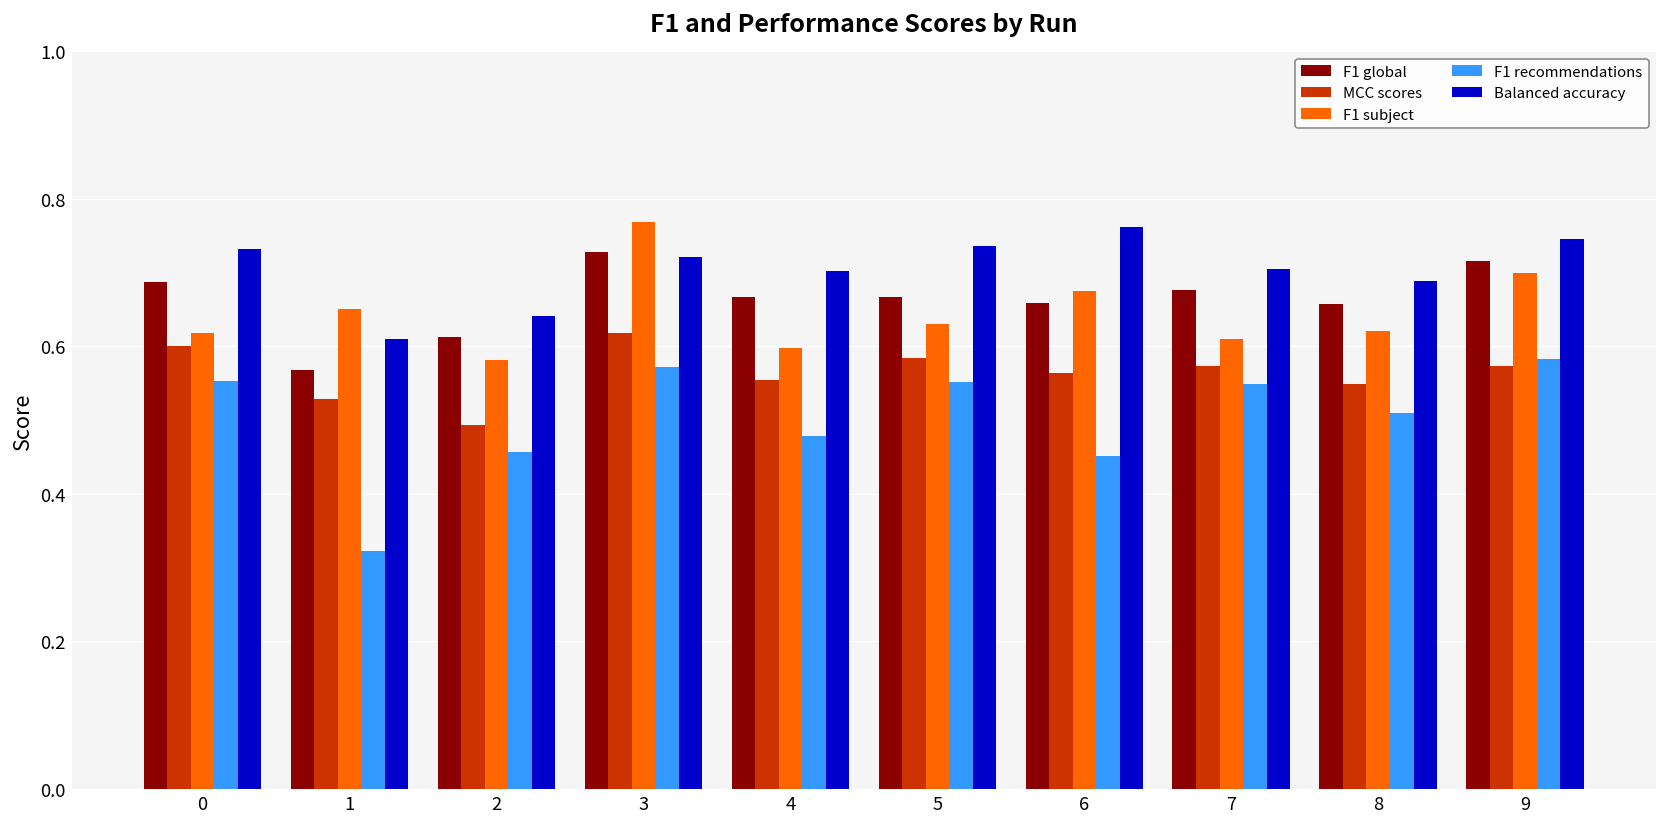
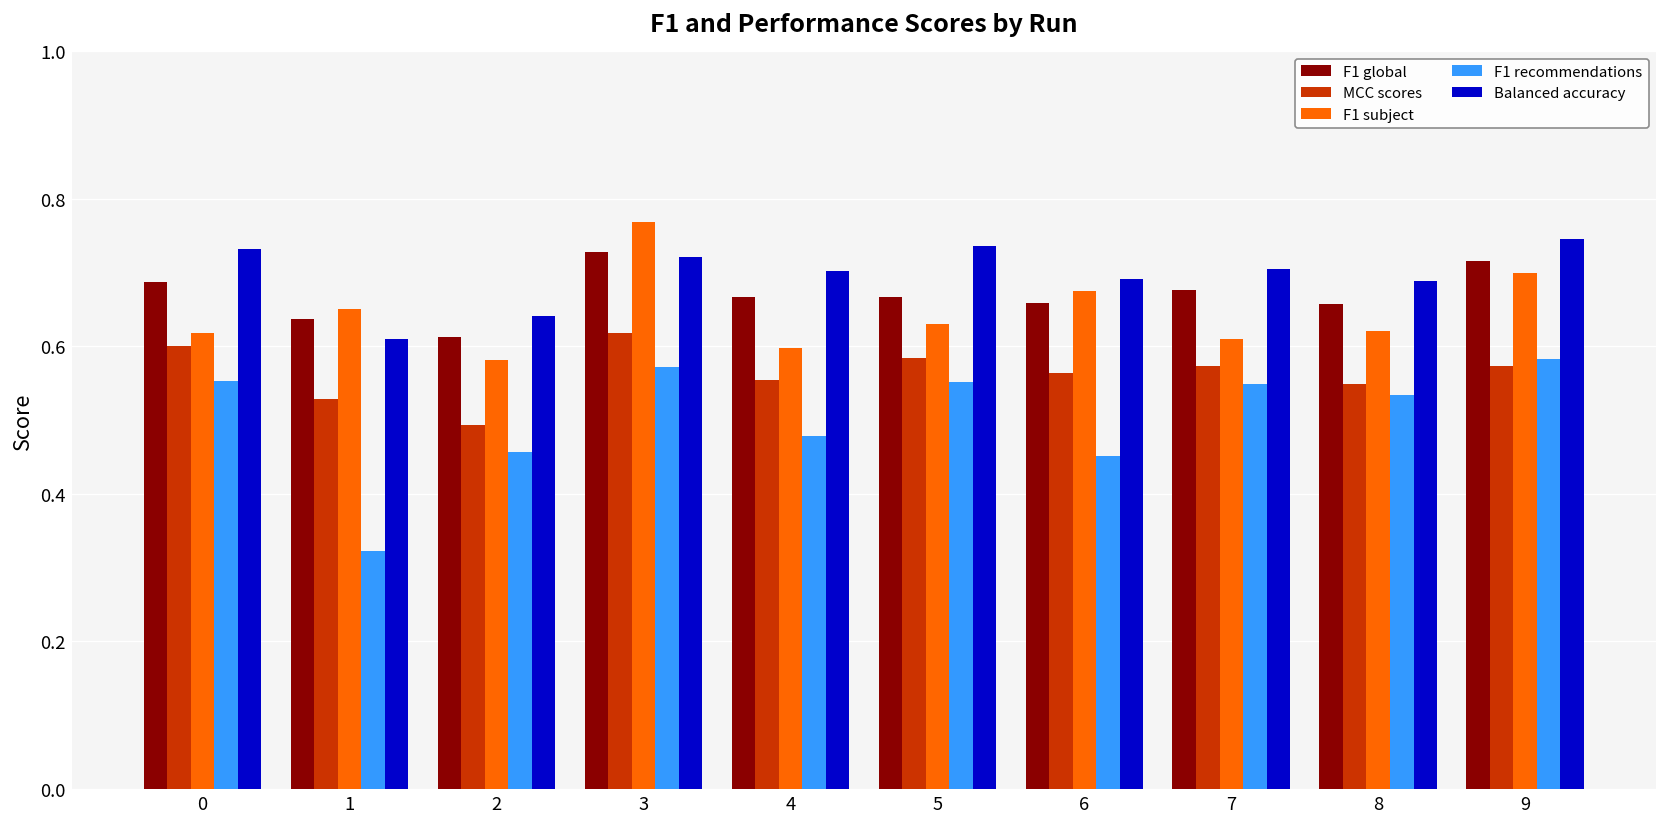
F1 global, 1: 0.57 -> 0.64
Balanced accuracy, 6: 0.76 -> 0.69
F1 recommendations, 8: 0.51 -> 0.53
